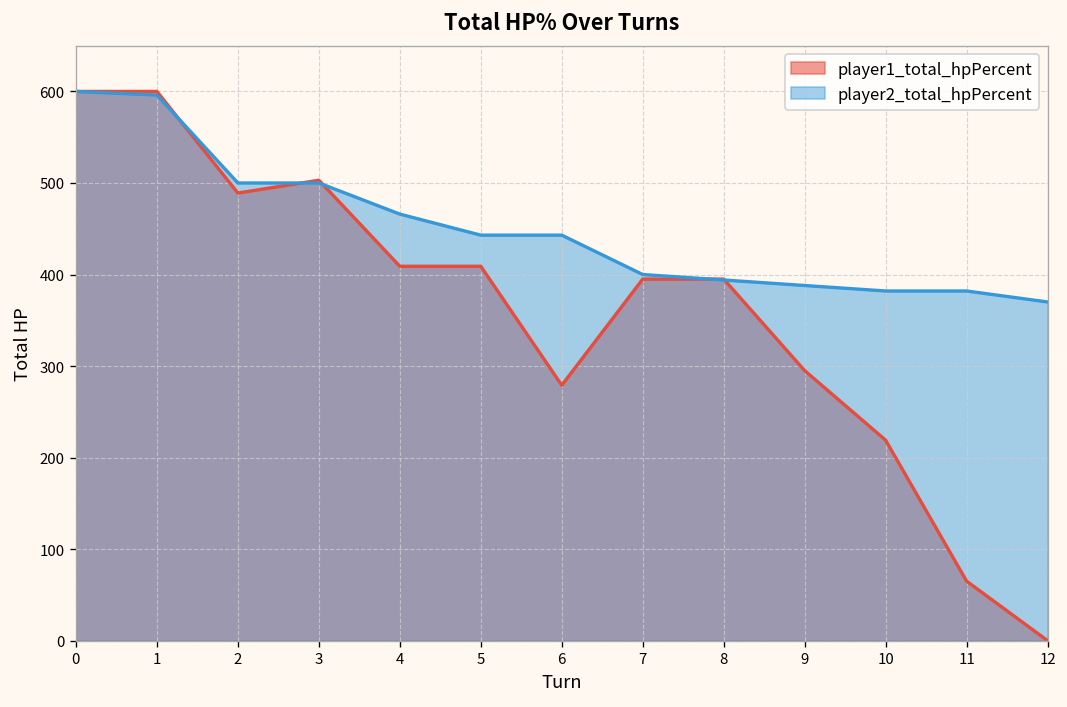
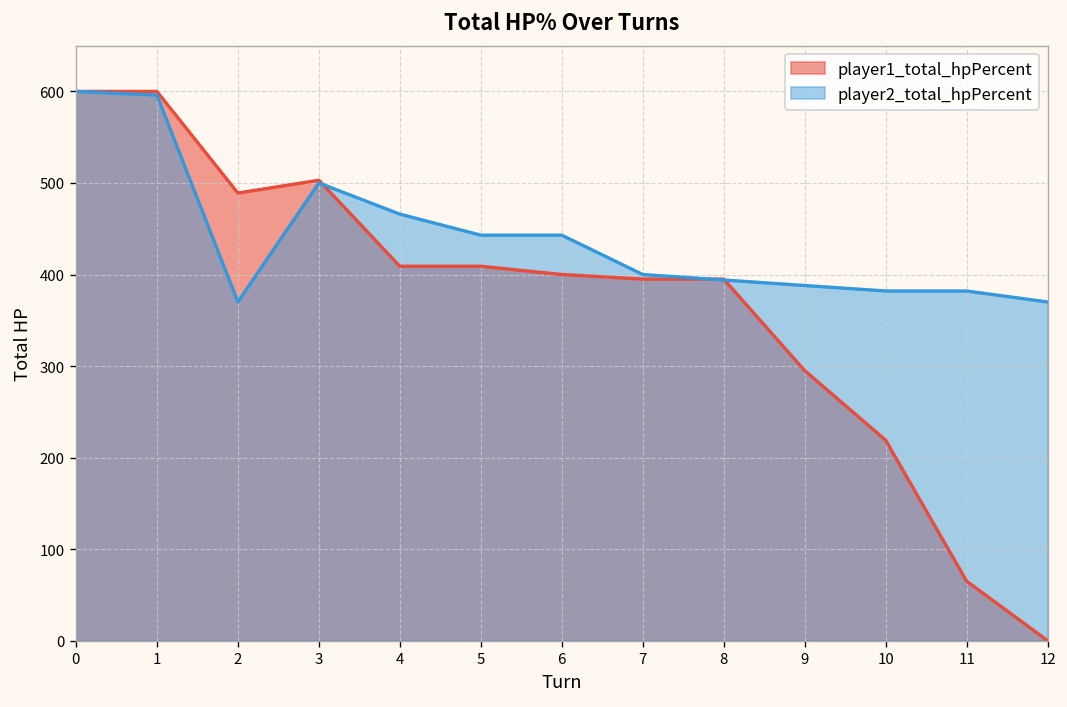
player2_total_hpPercent, 2: 500 -> 370
player1_total_hpPercent, 6: 280 -> 400
